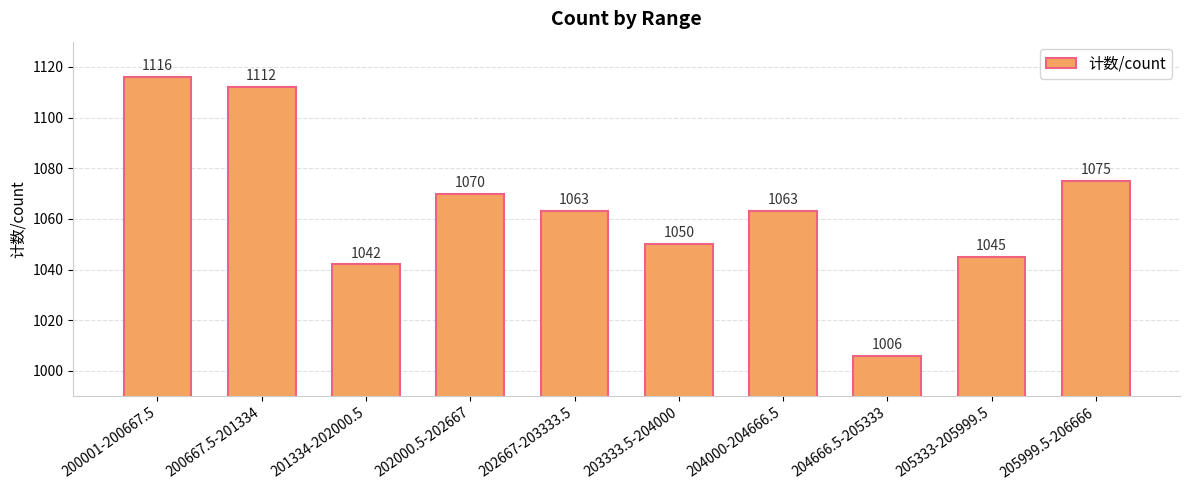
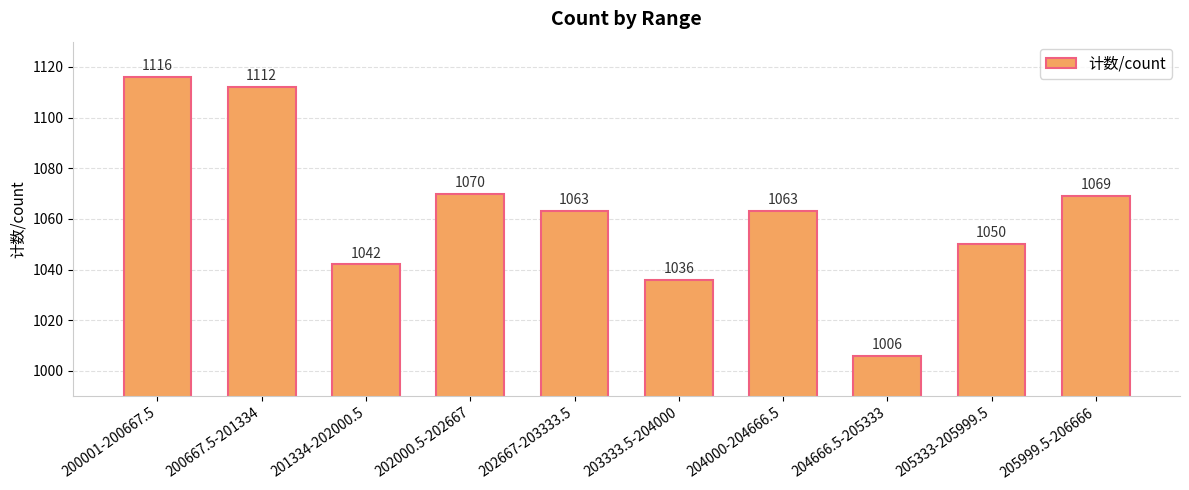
203333.5-204000: 1050 -> 1036
205333-205999.5: 1045 -> 1050
205999.5-206666: 1075 -> 1069
